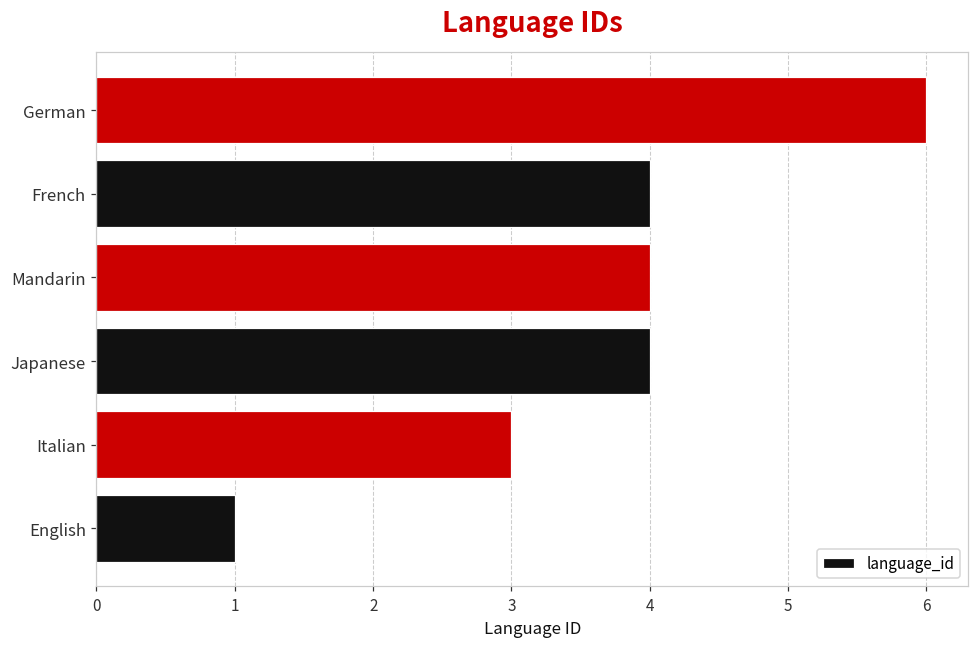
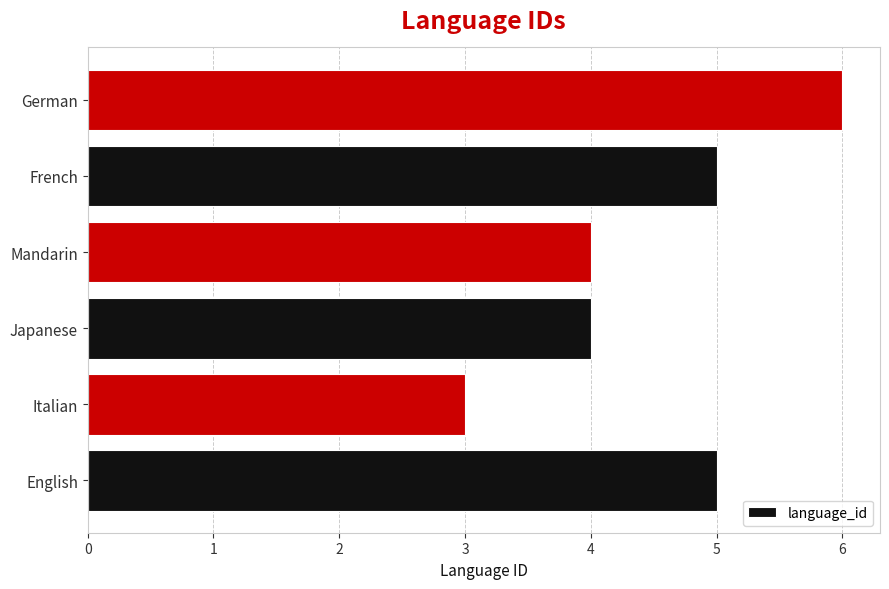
French: 4 -> 5
English: 1 -> 5
